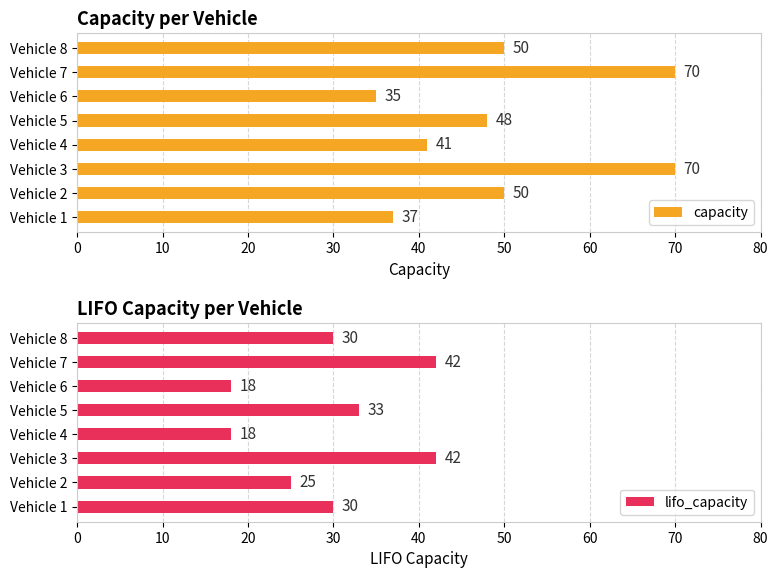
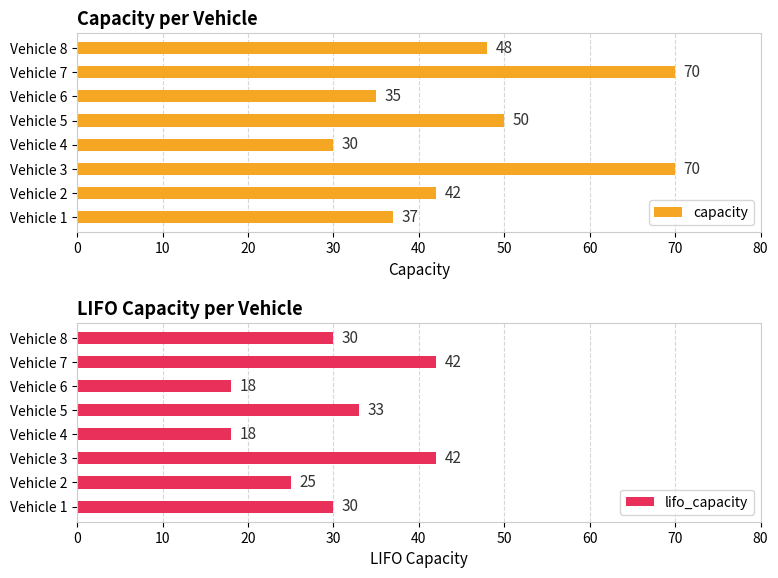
Capacity per Vehicle, Vehicle 8: 50 -> 48
Capacity per Vehicle, Vehicle 5: 48 -> 50
Capacity per Vehicle, Vehicle 4: 41 -> 30
Capacity per Vehicle, Vehicle 2: 50 -> 42
